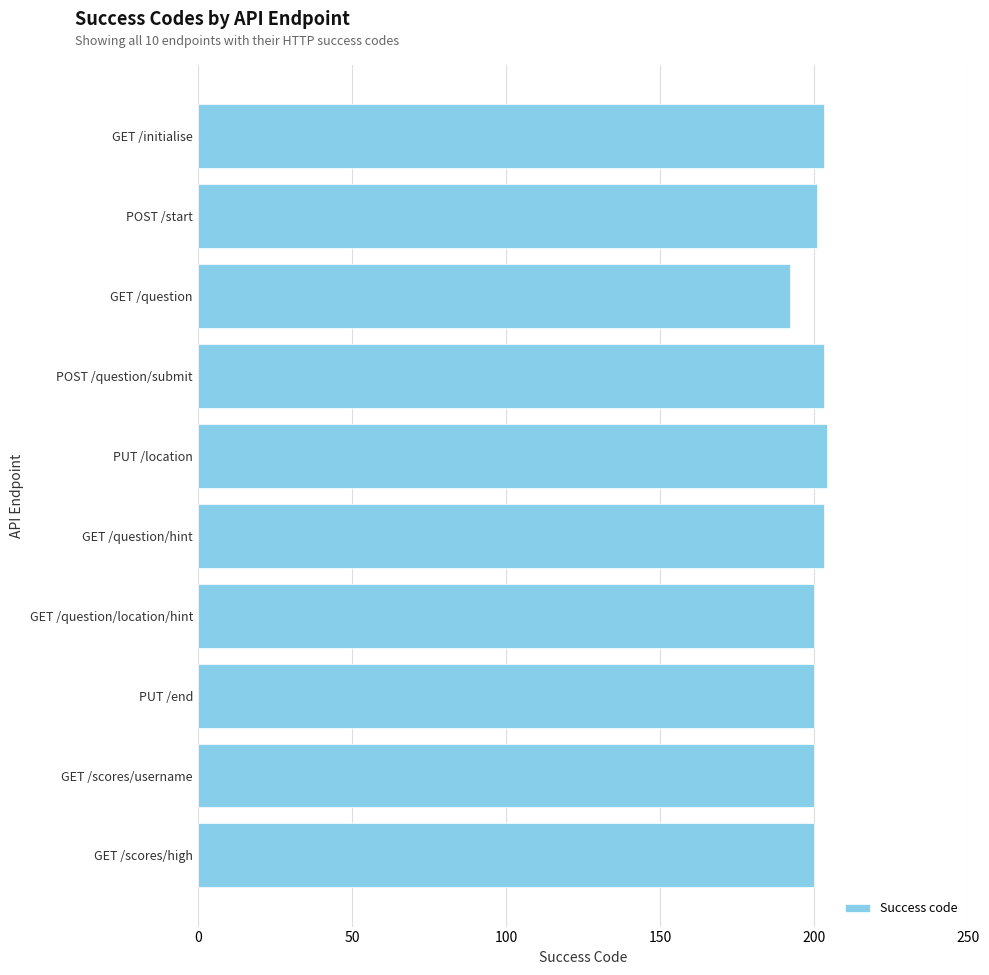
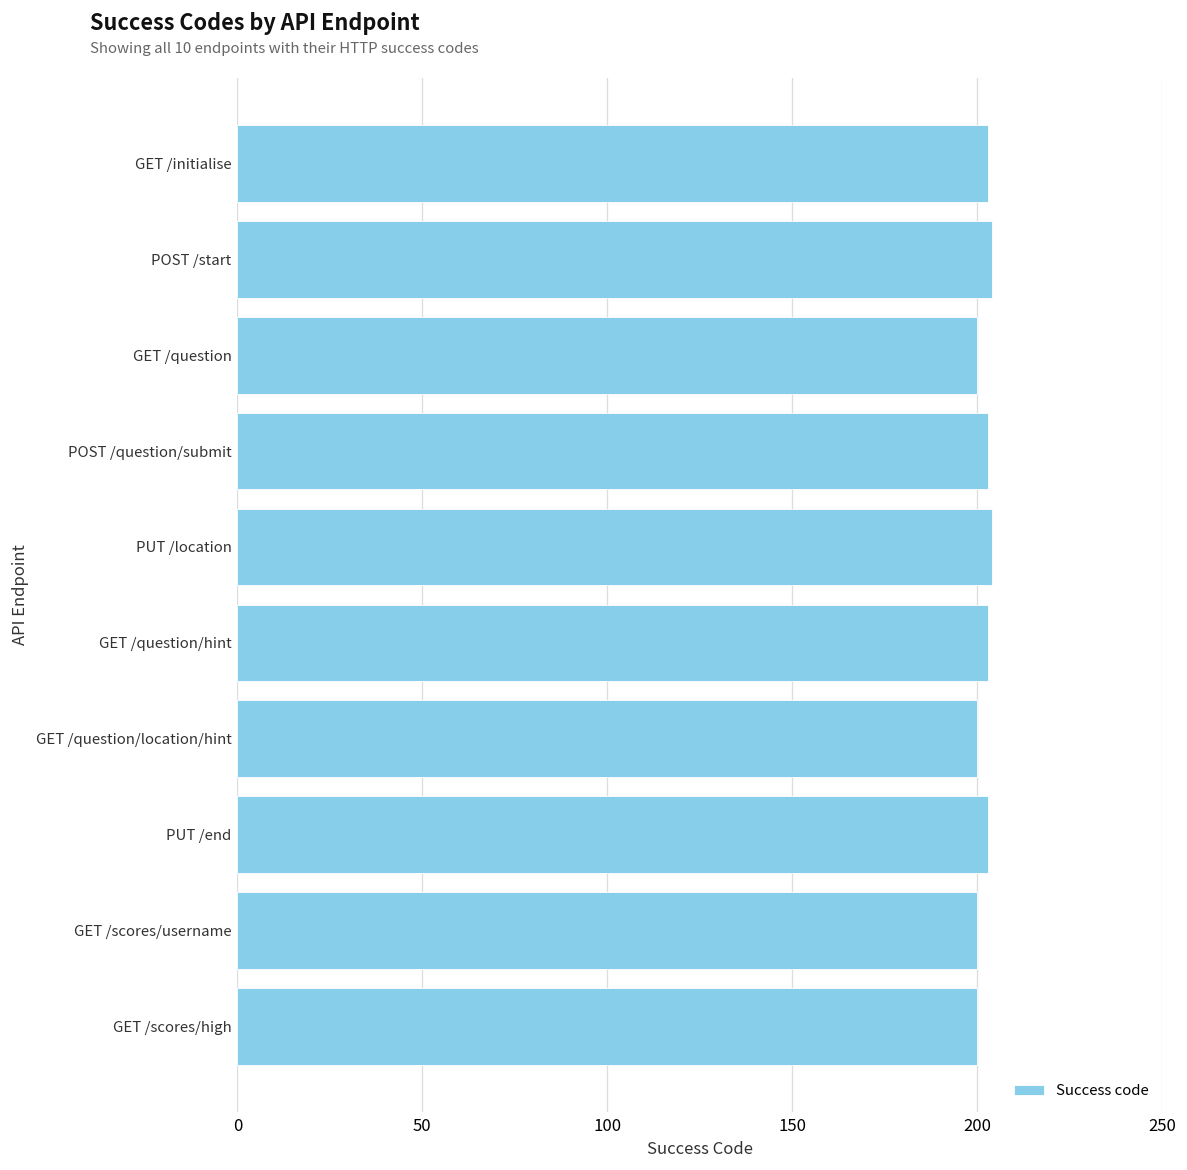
POST /start: 201 -> 204
GET /question: 192 -> 200
PUT /end: 200 -> 203
